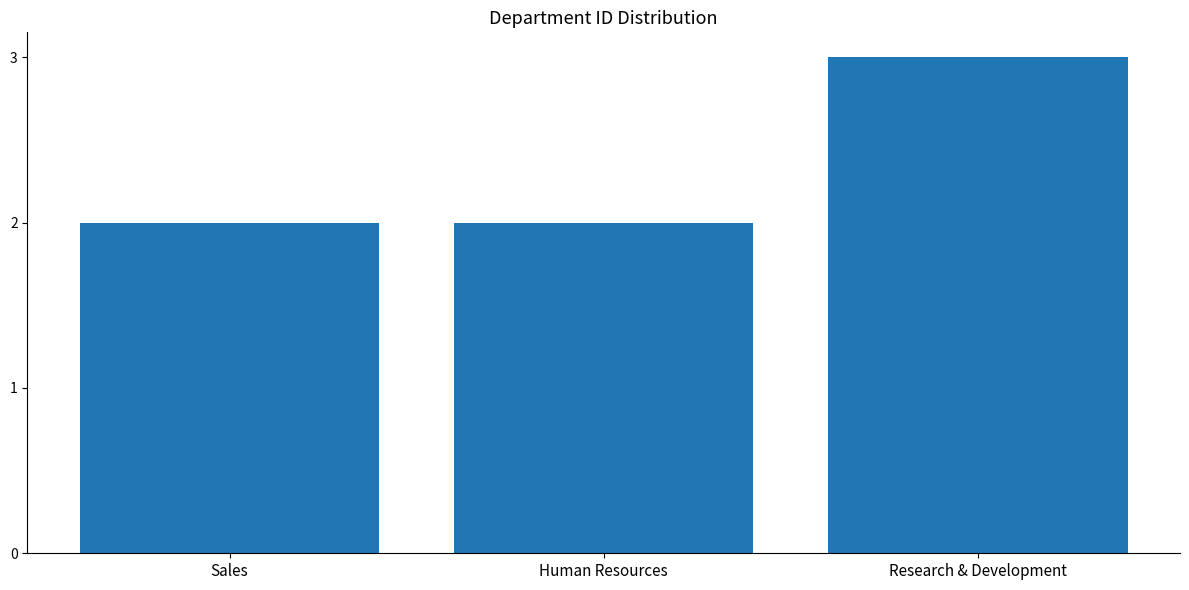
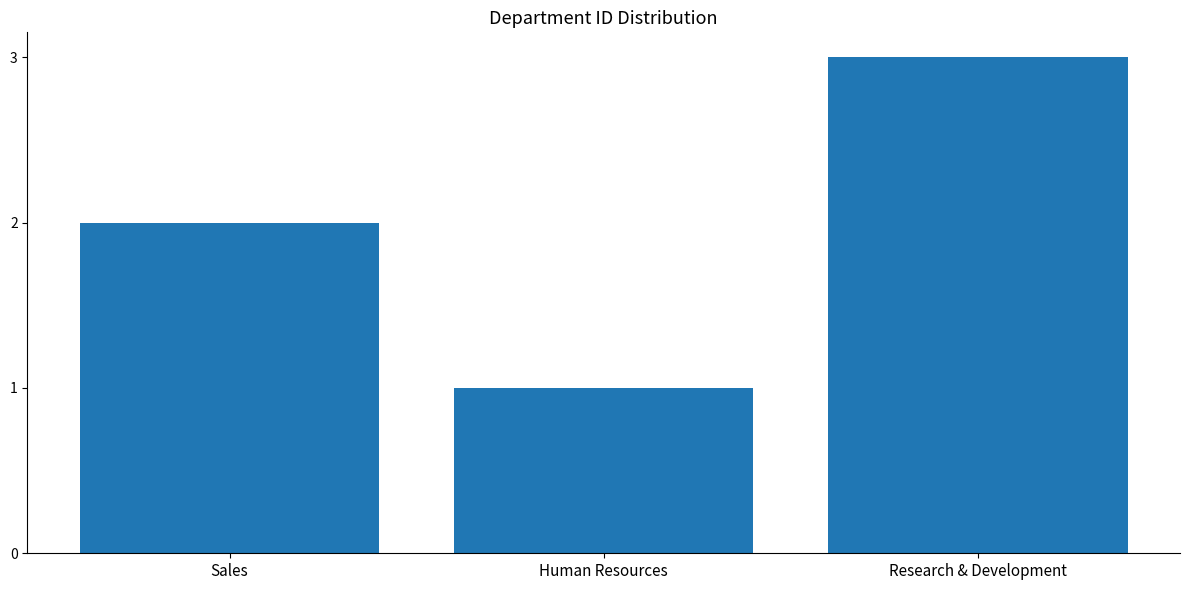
Human Resources: 2 -> 1
